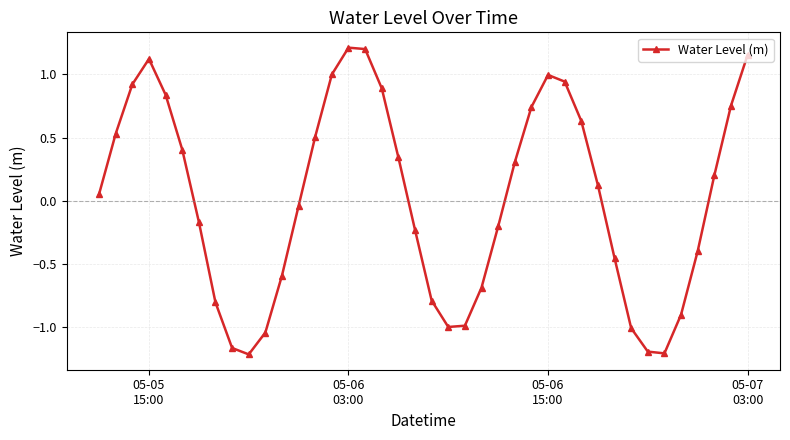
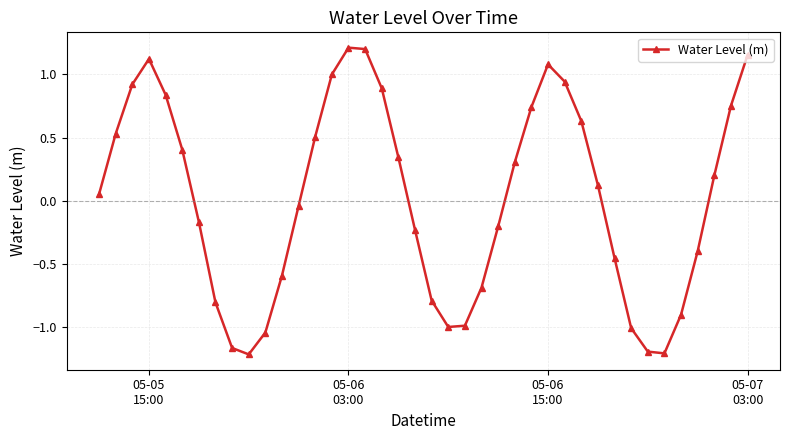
05-06 15:00: 0.99 -> 1.08
